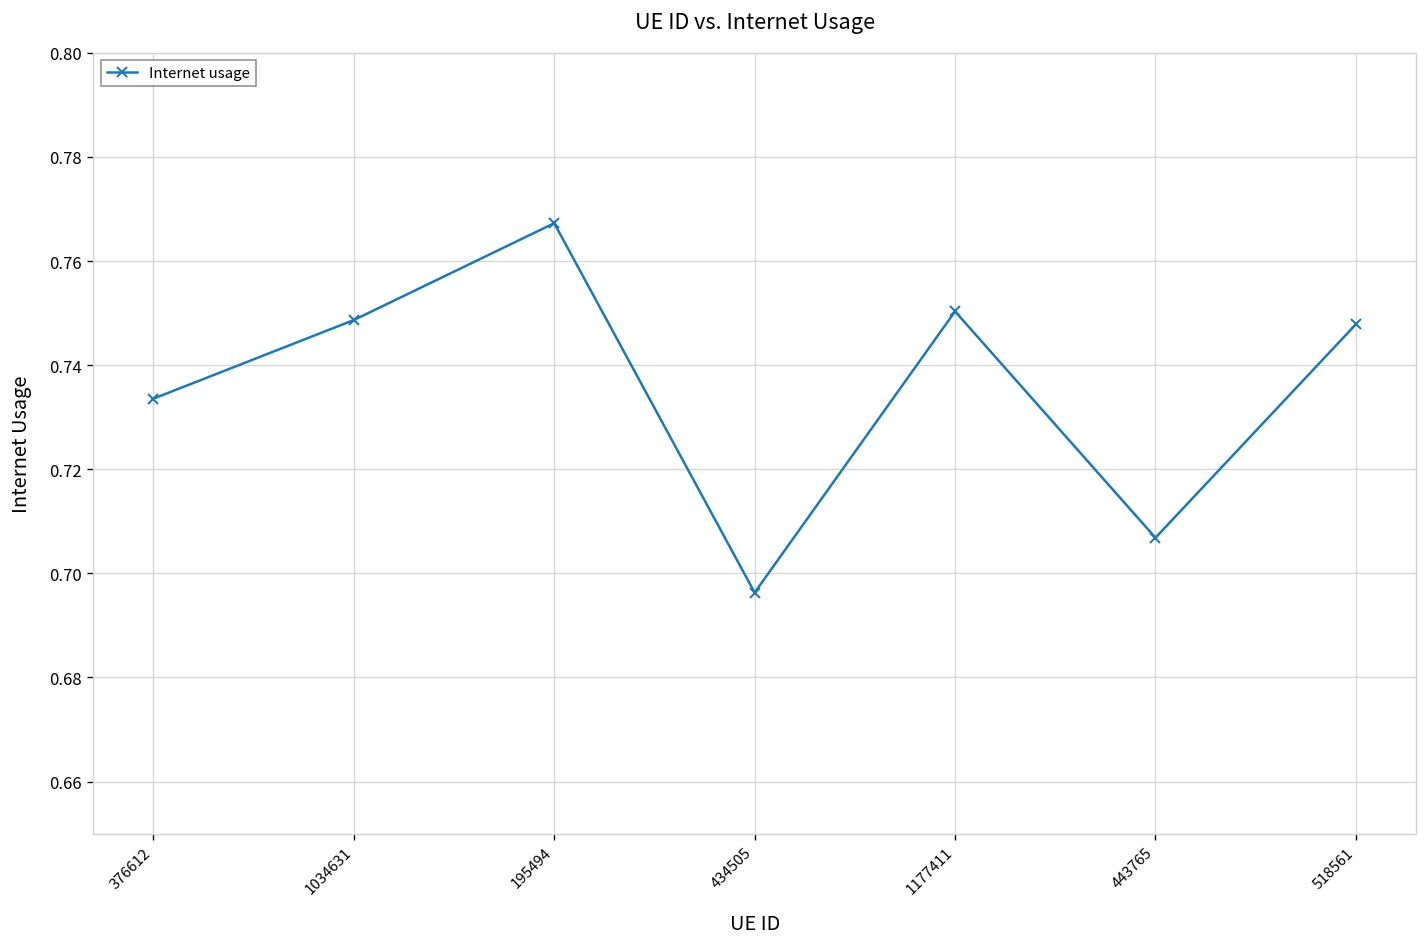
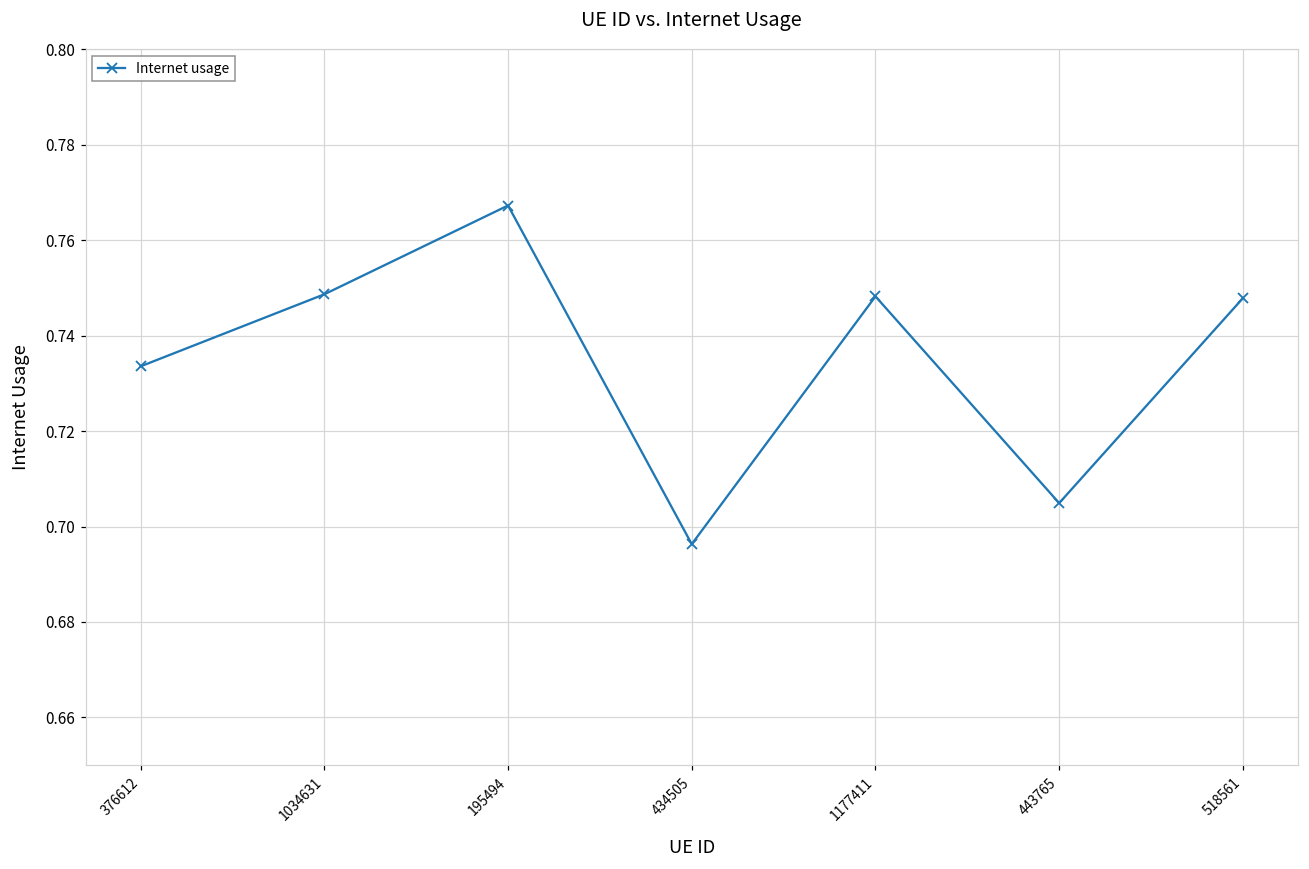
1177411: 0.750 -> 0.748
443765: 0.707 -> 0.705
